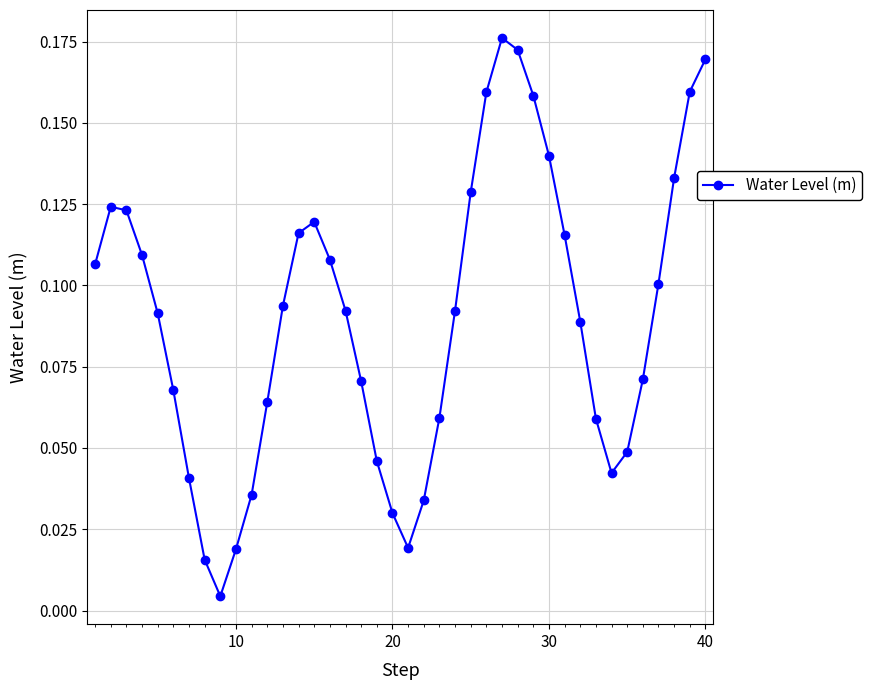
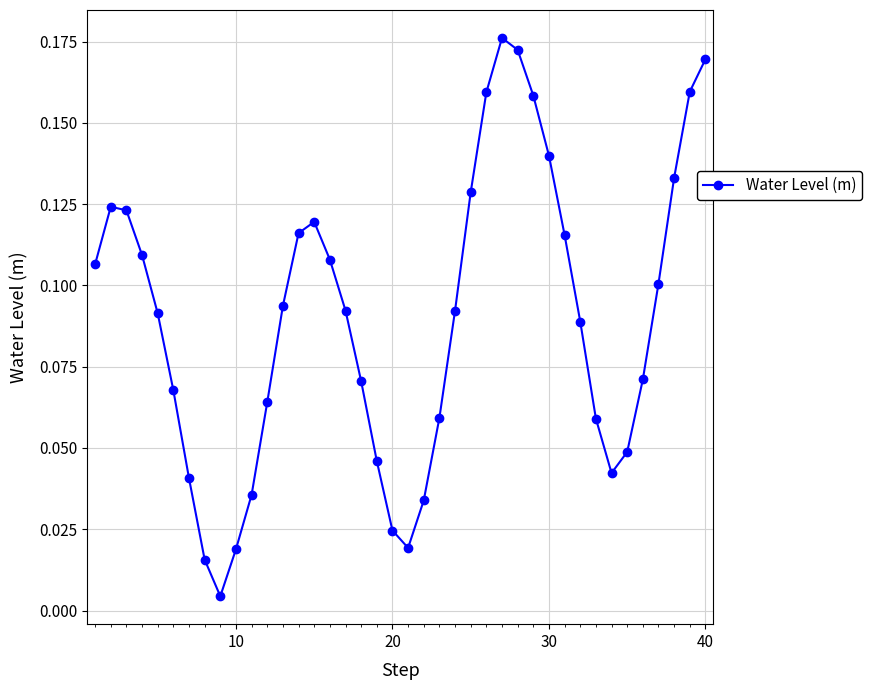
20: 0.030 -> 0.025
